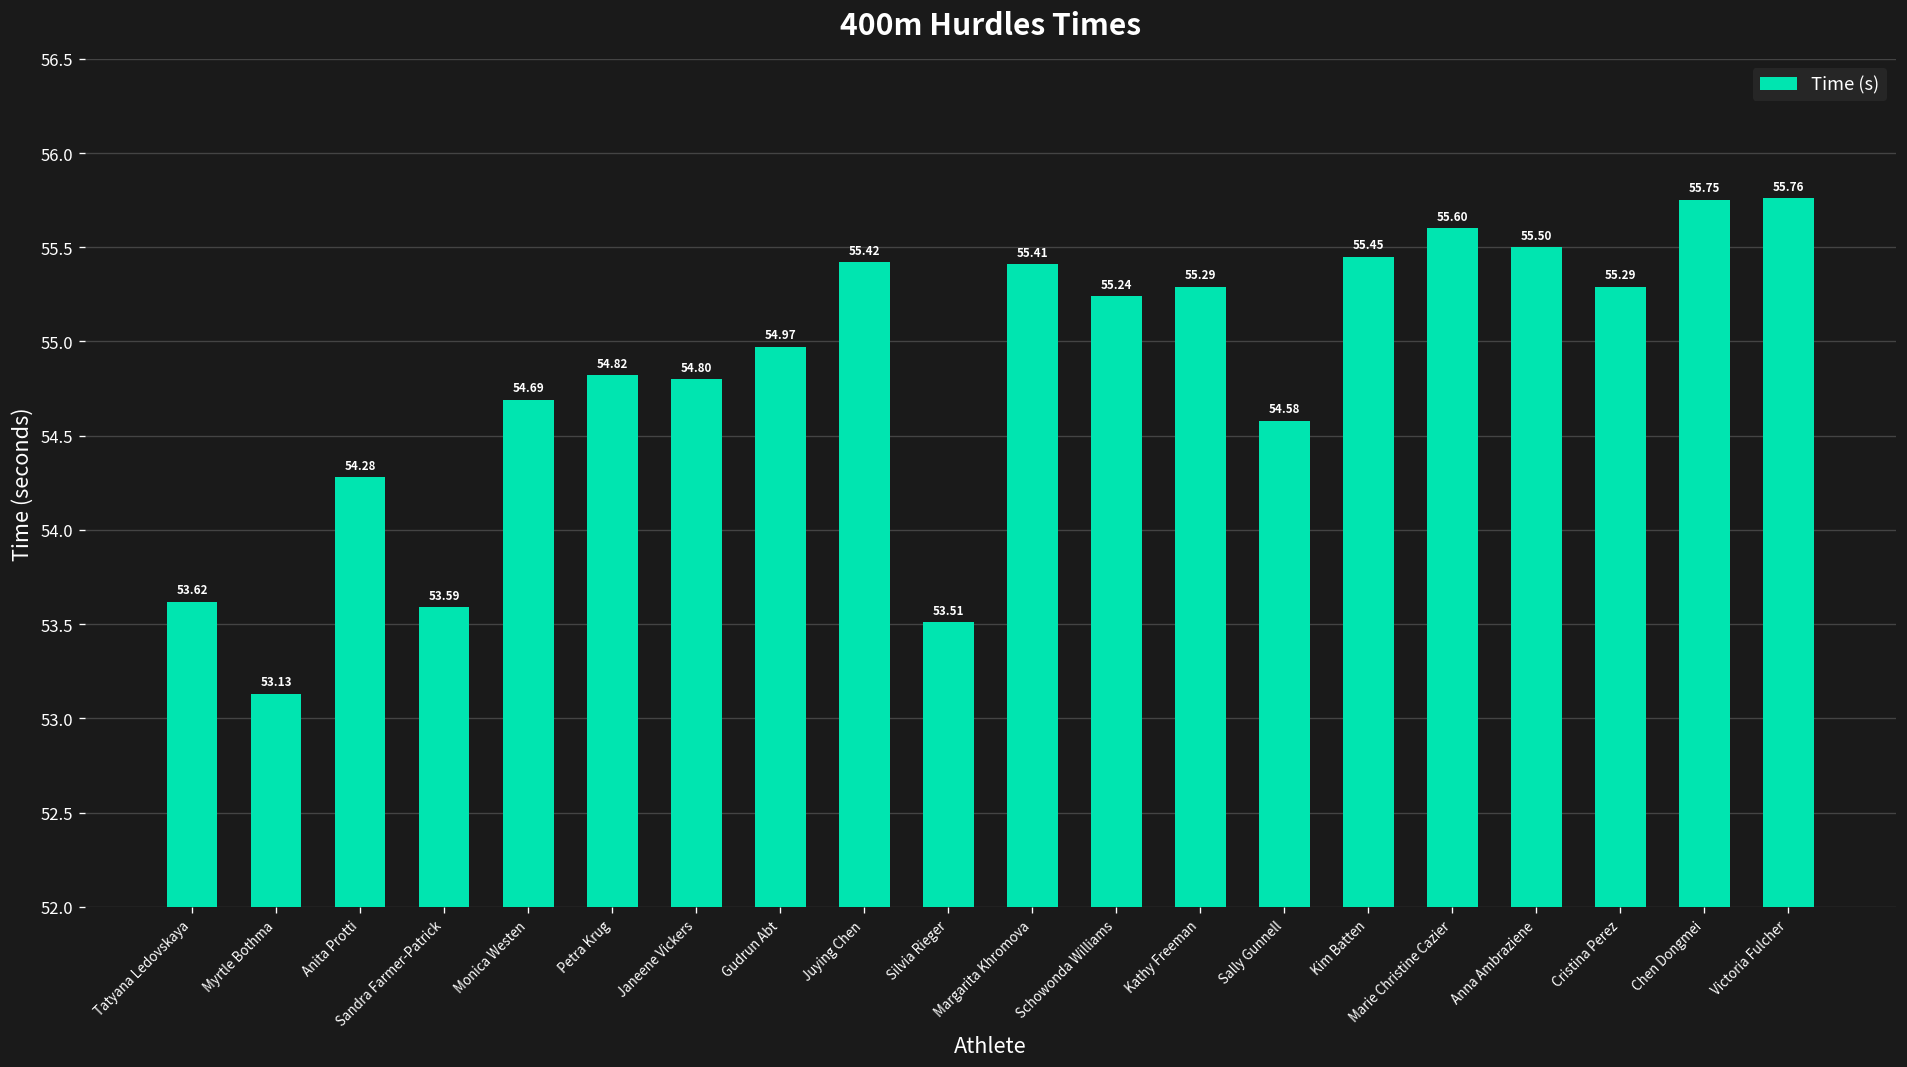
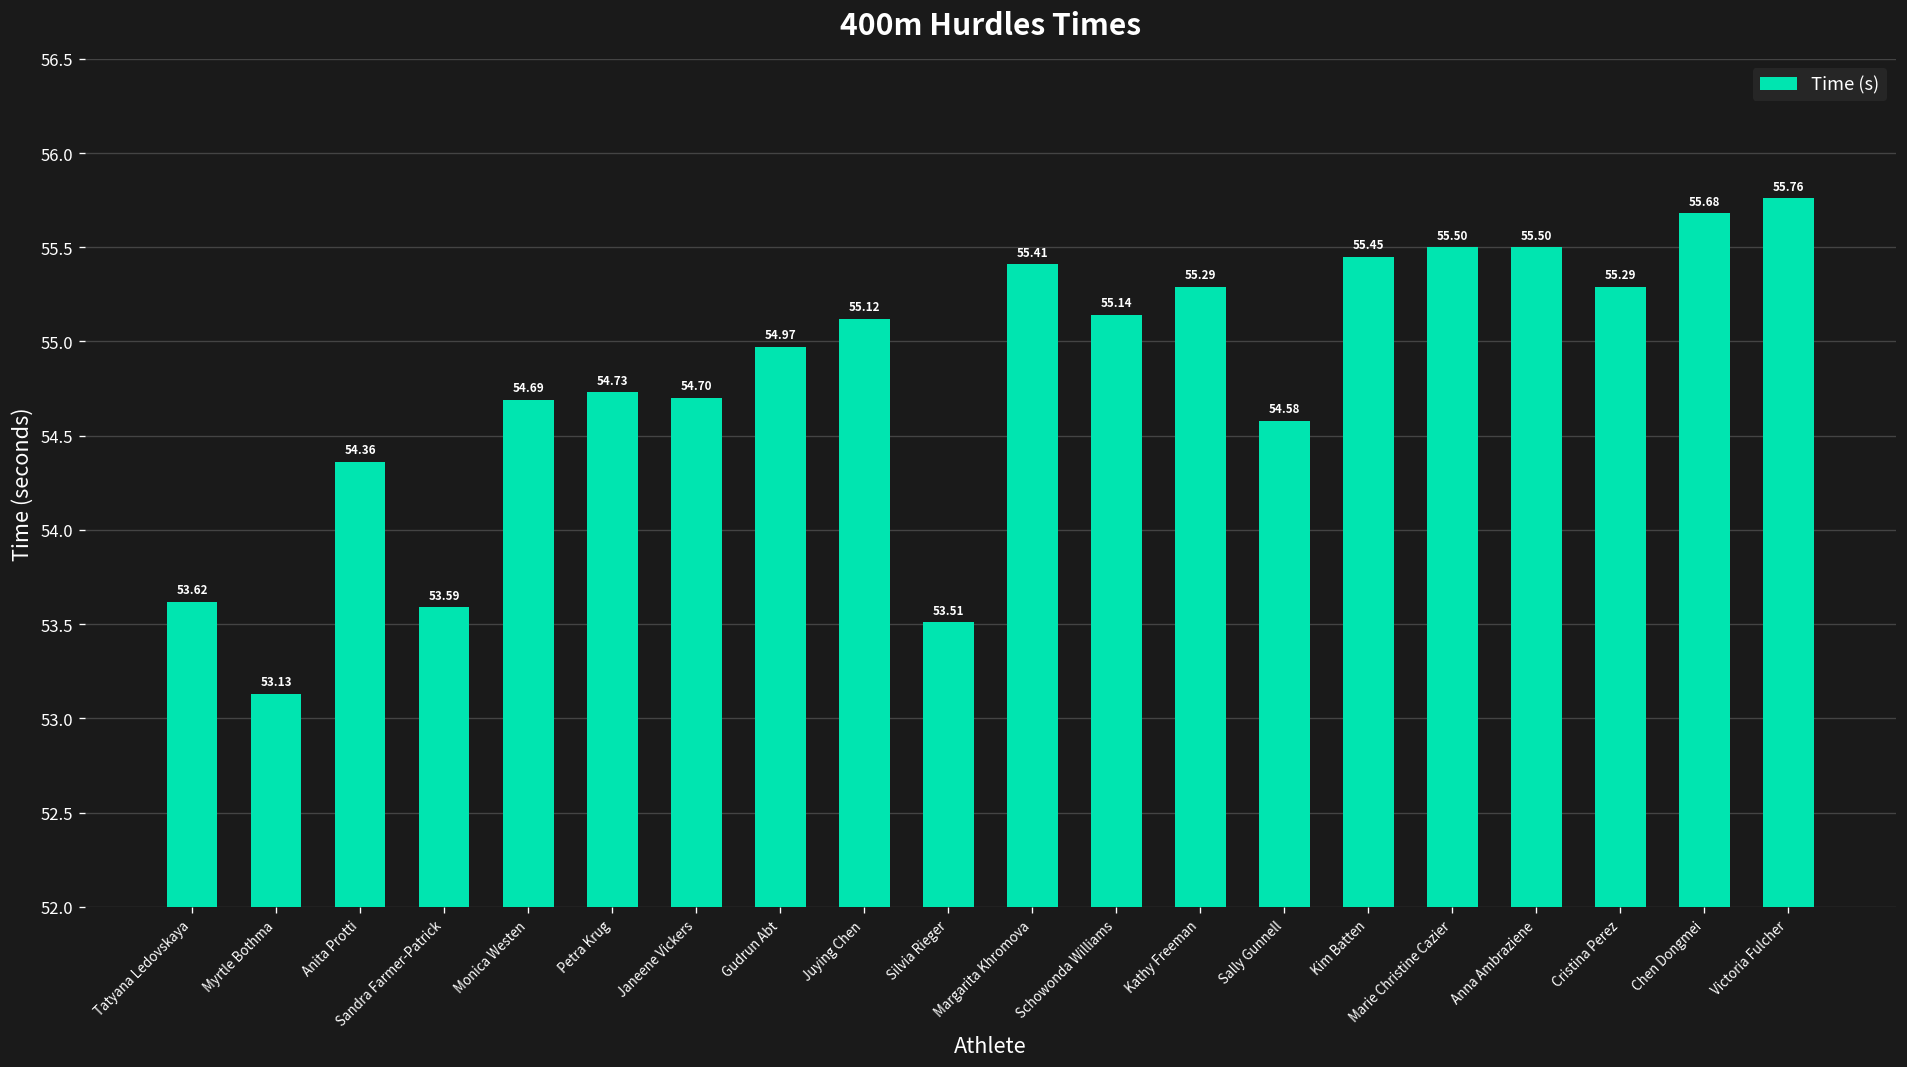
Anita Protti: 54.28 -> 54.36
Petra Krug: 54.82 -> 54.73
Janeene Vickers: 54.80 -> 54.70
Juying Chen: 55.42 -> 55.12
Schowonda Williams: 55.24 -> 55.14
Marie Christine Cazier: 55.60 -> 55.50
Chen Dongmei: 55.75 -> 55.68
